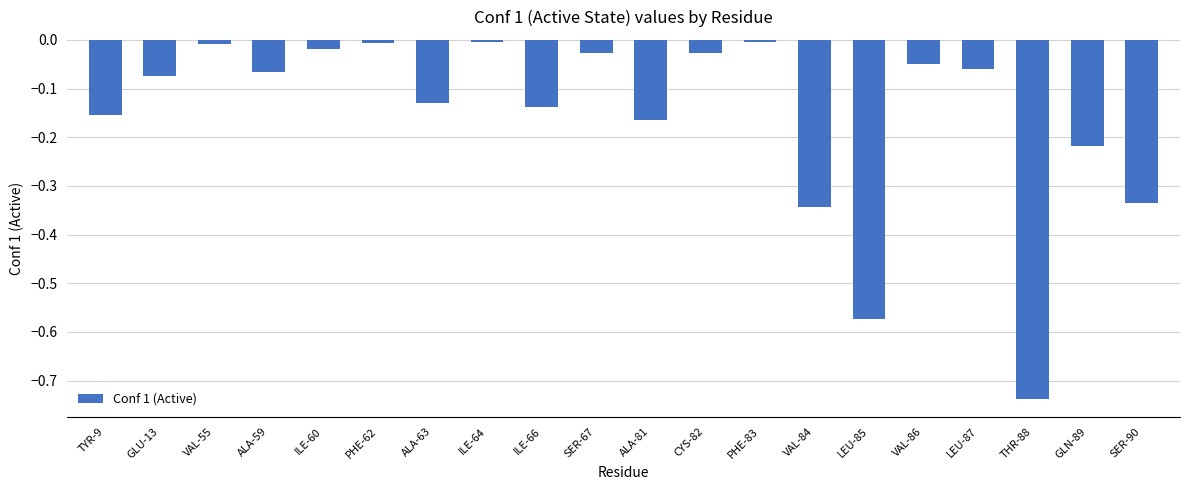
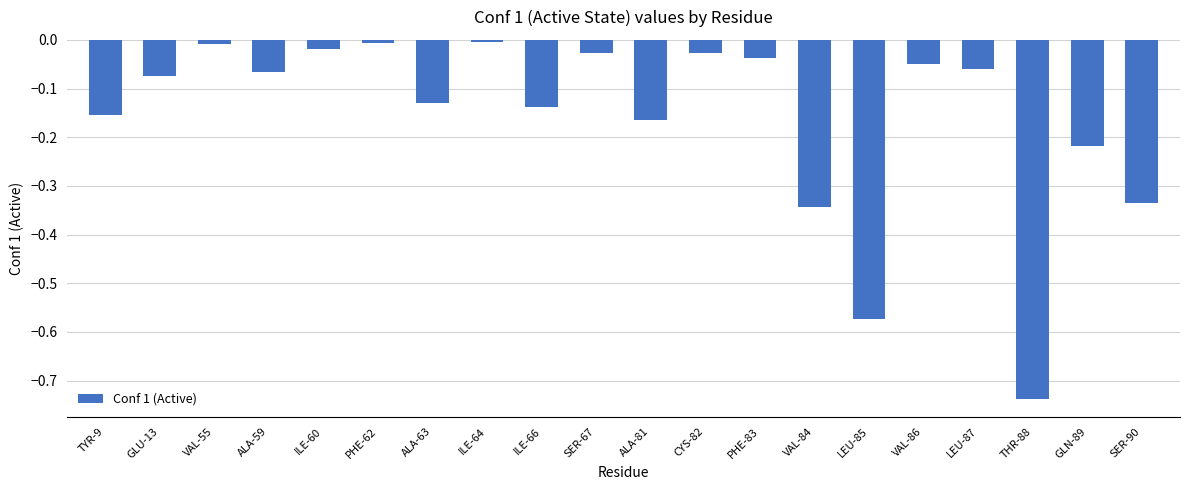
PHE-83: 0.00 -> -0.04
